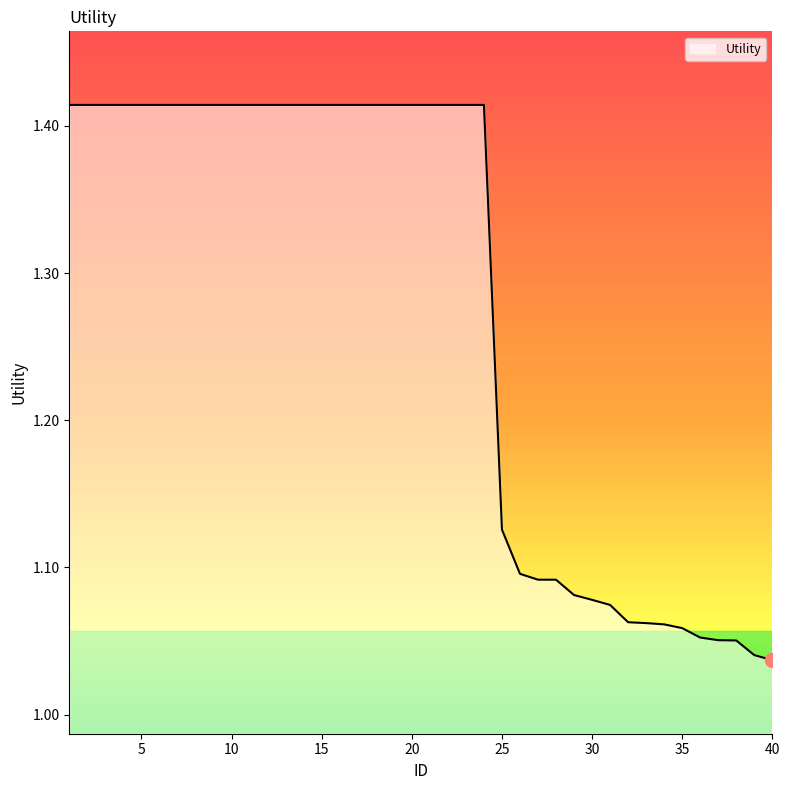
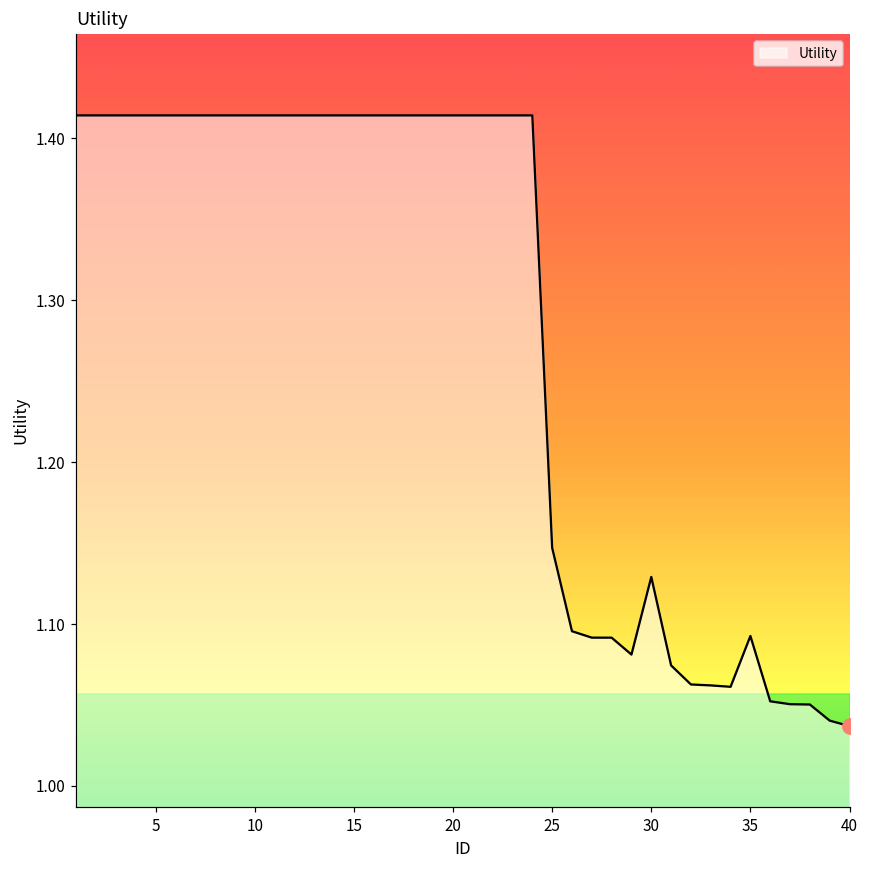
Utility, 25: 1.126 -> 1.147
Utility, 30: 1.078 -> 1.129
Utility, 35: 1.059 -> 1.093
